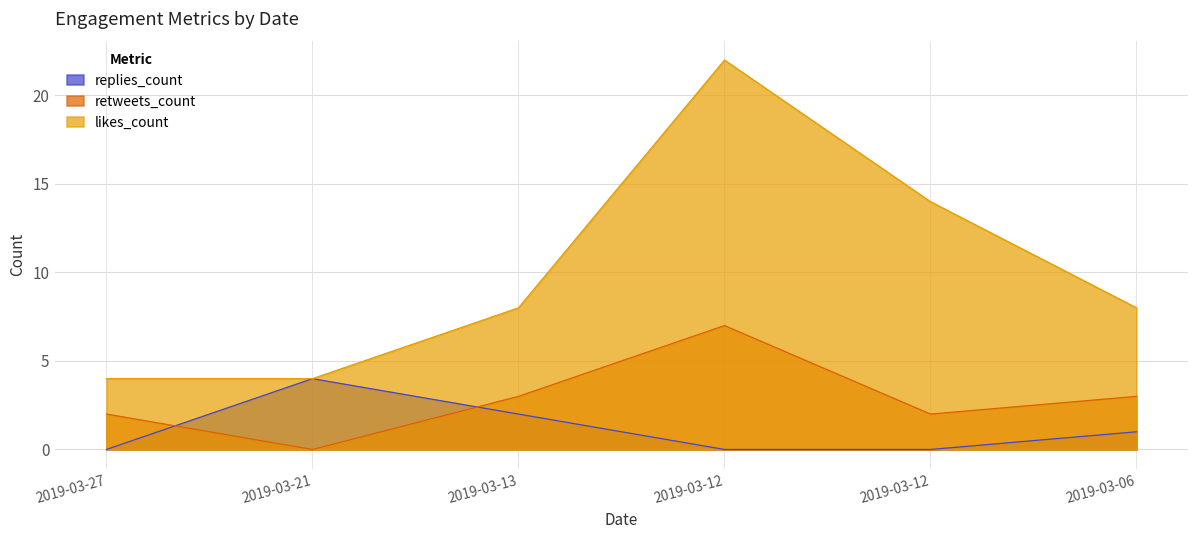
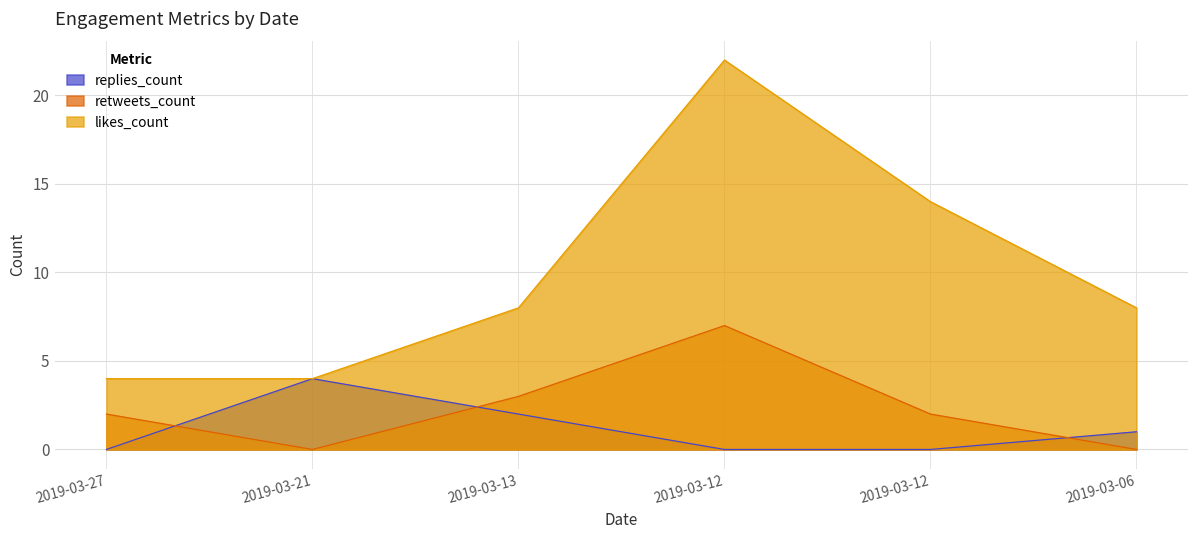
retweets_count, 2019-03-06: 3 -> 0
